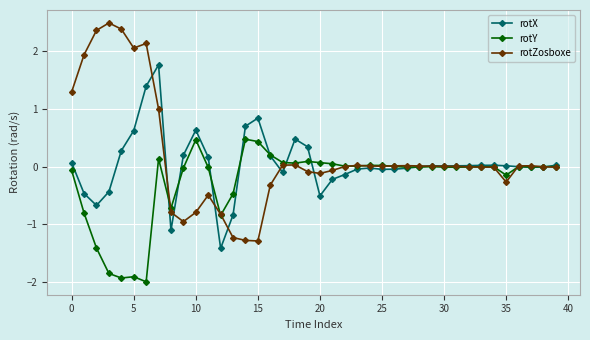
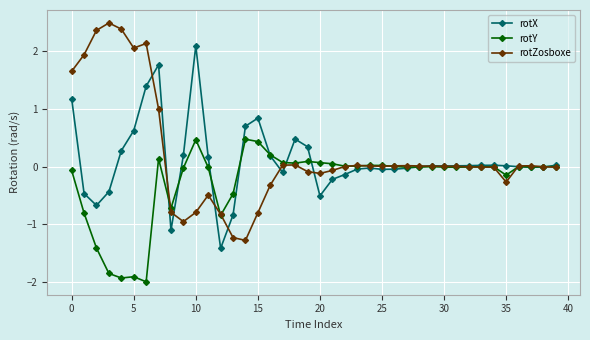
rotX, 0: 0.1 -> 1.2
rotZosboxe, 0: 1.3 -> 1.7
rotX, 10: 0.6 -> 2.1
rotZosboxe, 15: -1.3 -> -0.8
